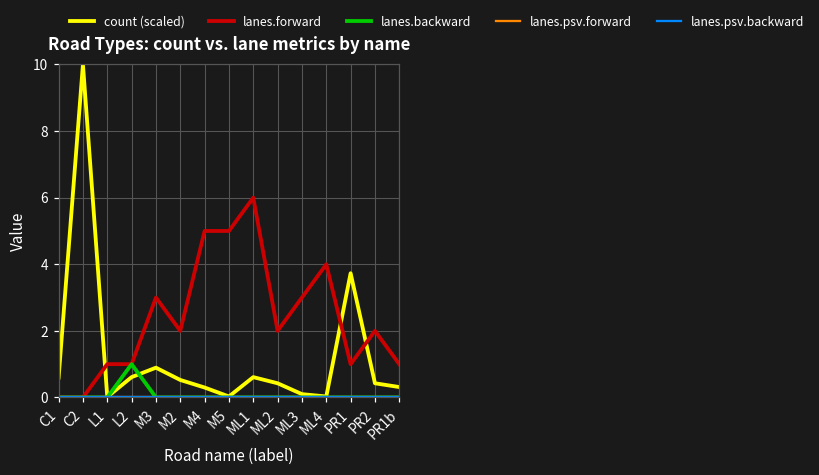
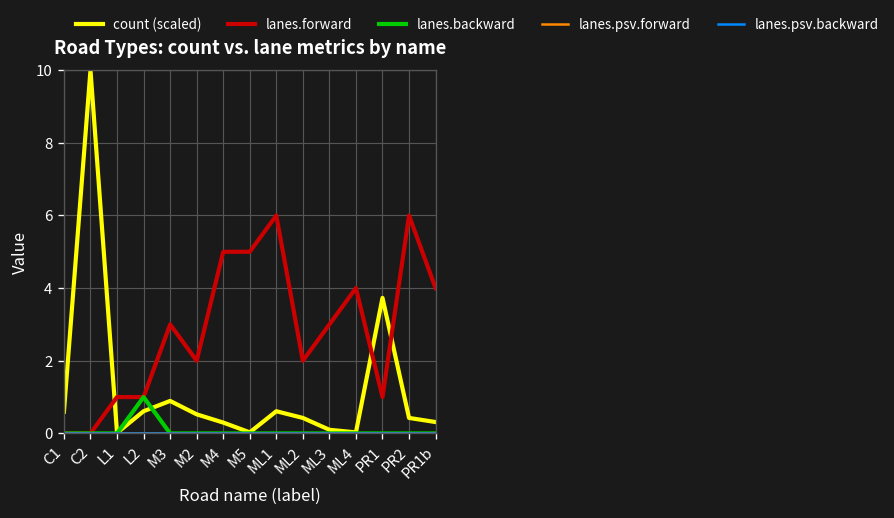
lanes.forward, PR2: 2 -> 6
lanes.forward, PR1b: 1 -> 4
